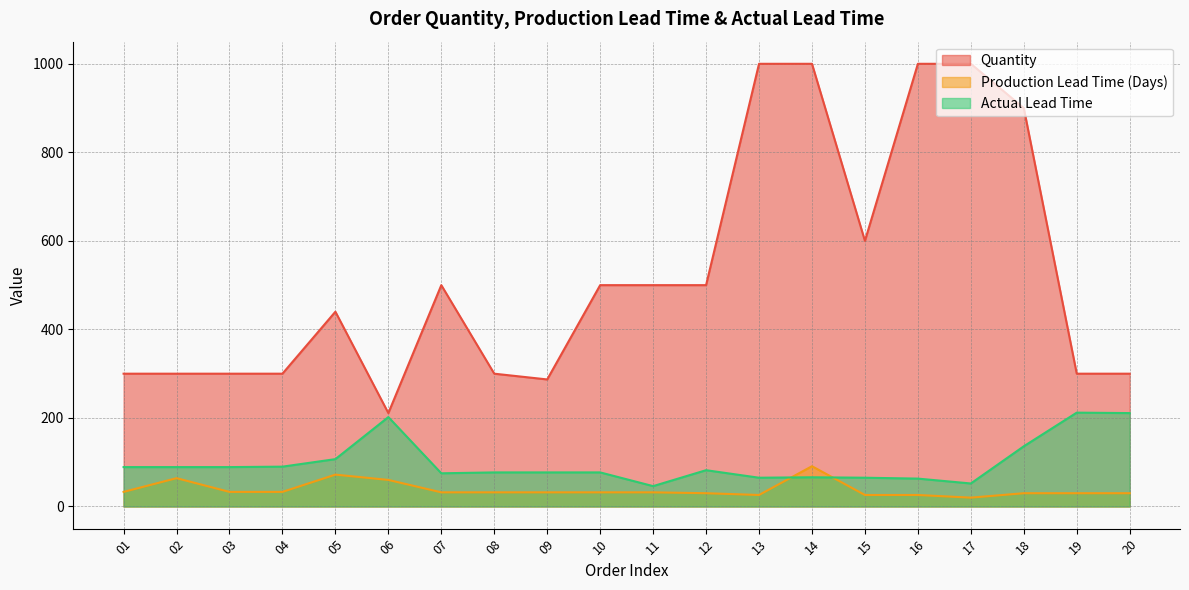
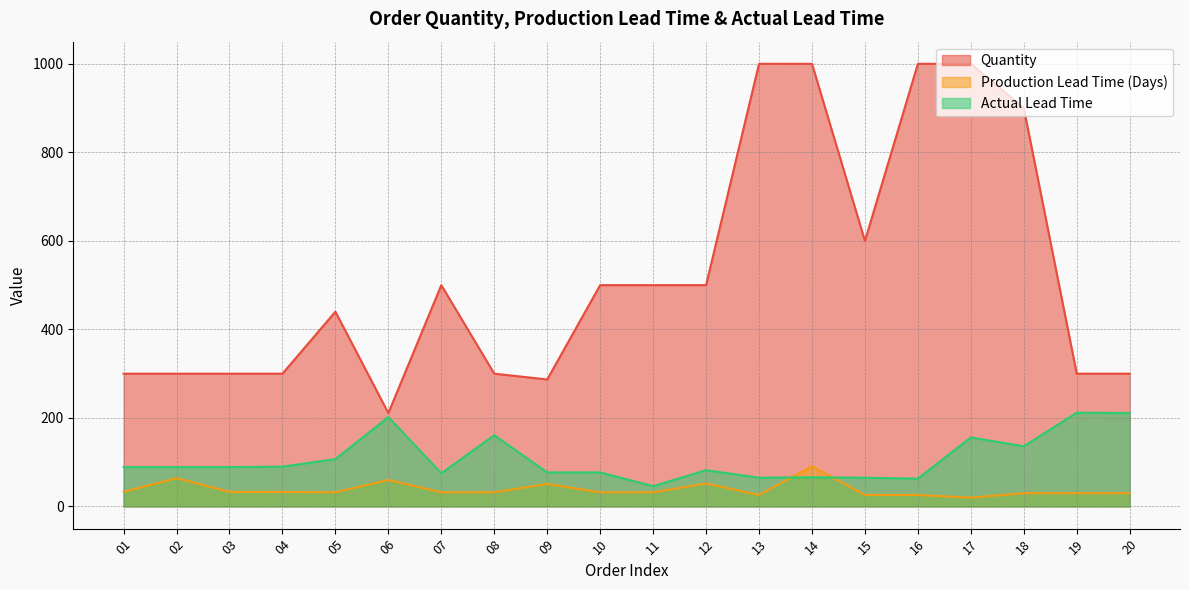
Production Lead Time (Days), 05: 70 -> 30
Actual Lead Time, 08: 80 -> 160
Production Lead Time (Days), 09: 30 -> 50
Production Lead Time (Days), 12: 30 -> 50
Actual Lead Time, 17: 50 -> 160
